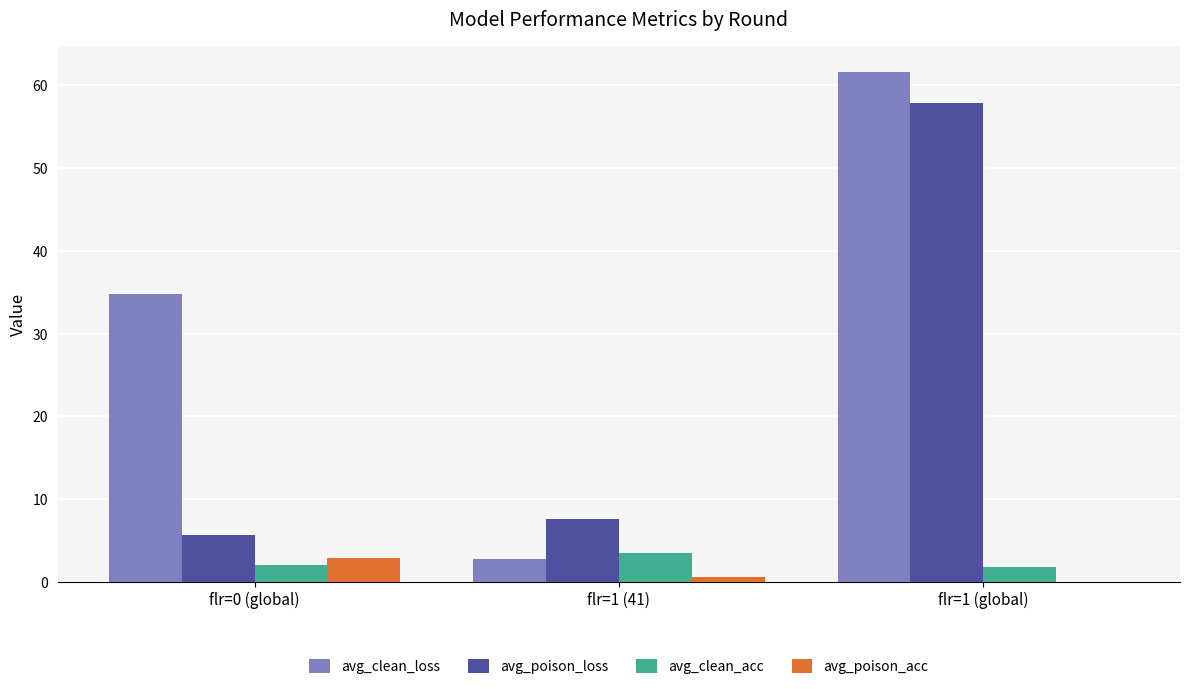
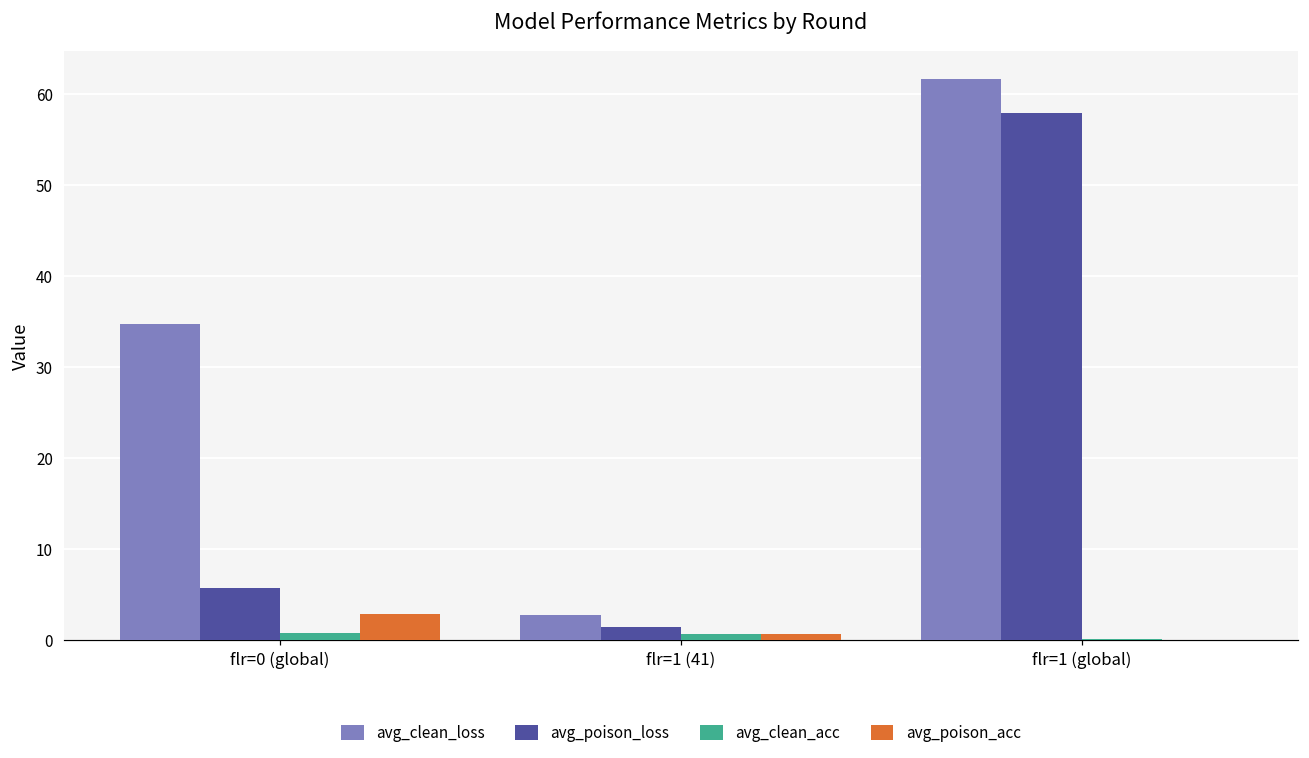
avg_clean_acc, flr=0 (global): 2 -> 1
avg_poison_loss, flr=1 (41): 8 -> 1
avg_clean_acc, flr=1 (41): 3 -> 1
avg_clean_acc, flr=1 (global): 2 -> 0
